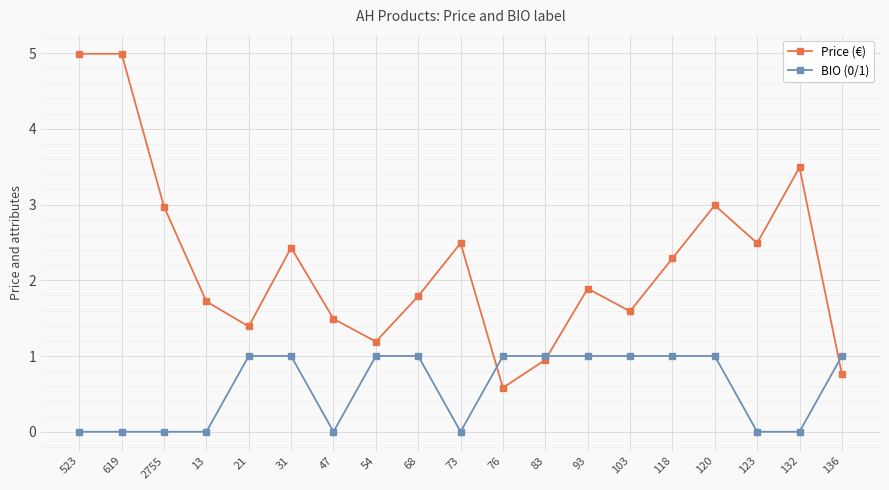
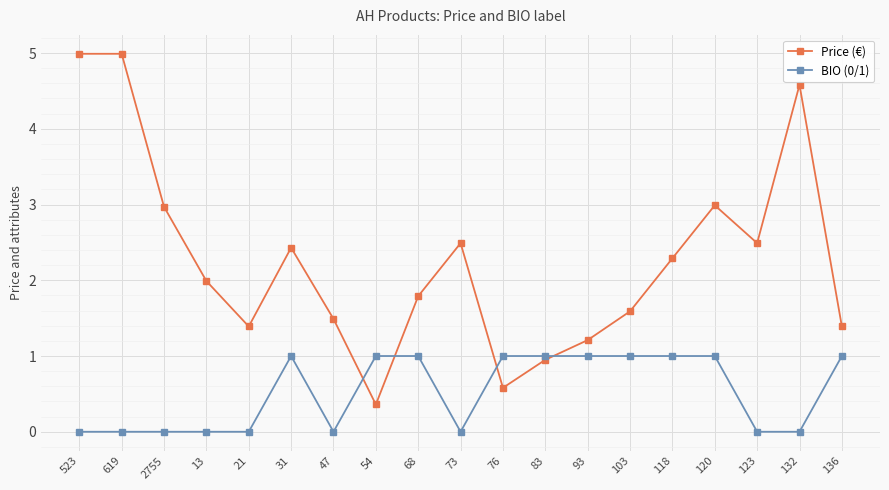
Price (€), 13: 1.7 -> 2.0
BIO (0/1), 21: 1 -> 0
Price (€), 54: 1.2 -> 0.4
Price (€), 93: 1.9 -> 1.2
Price (€), 132: 3.5 -> 4.6
Price (€), 136: 0.8 -> 1.4
